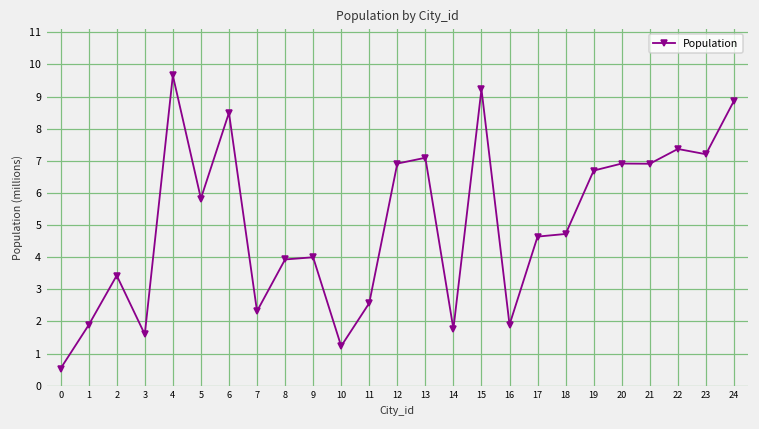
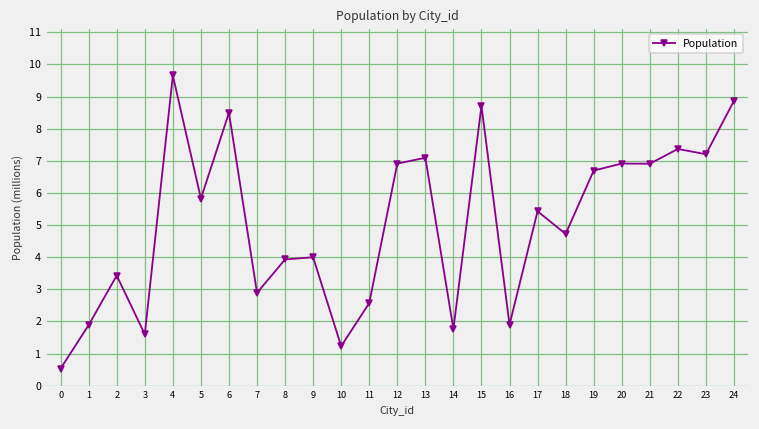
7: 2.3 -> 2.9
15: 9.2 -> 8.7
17: 4.6 -> 5.4
